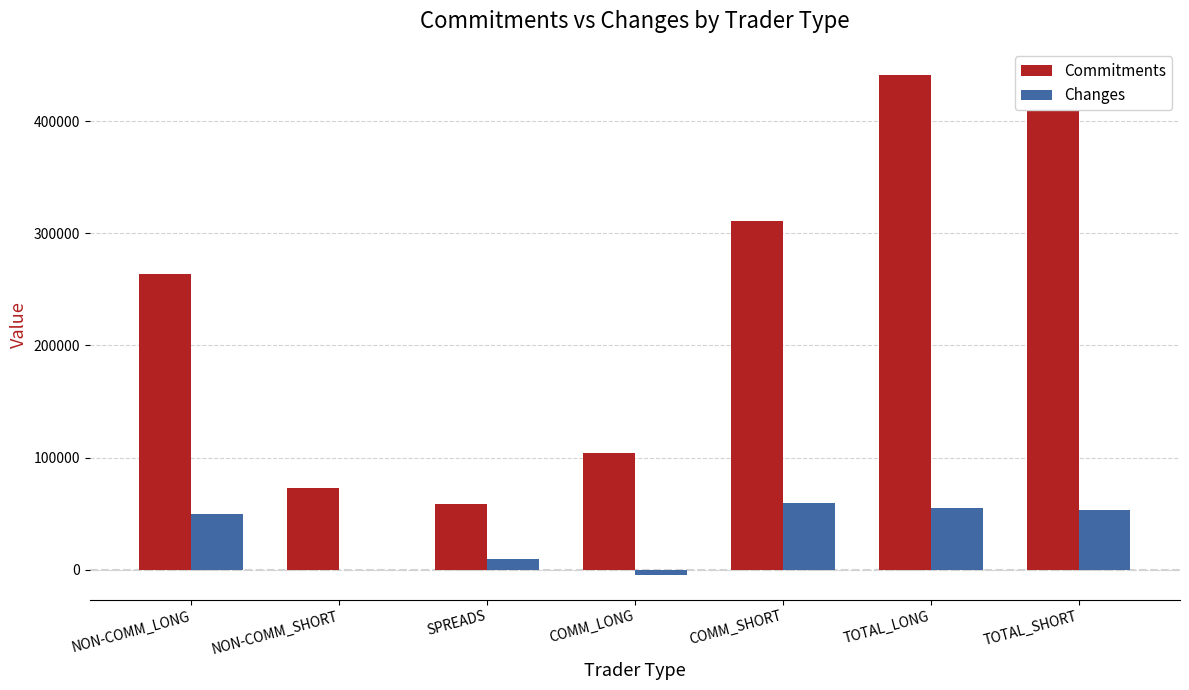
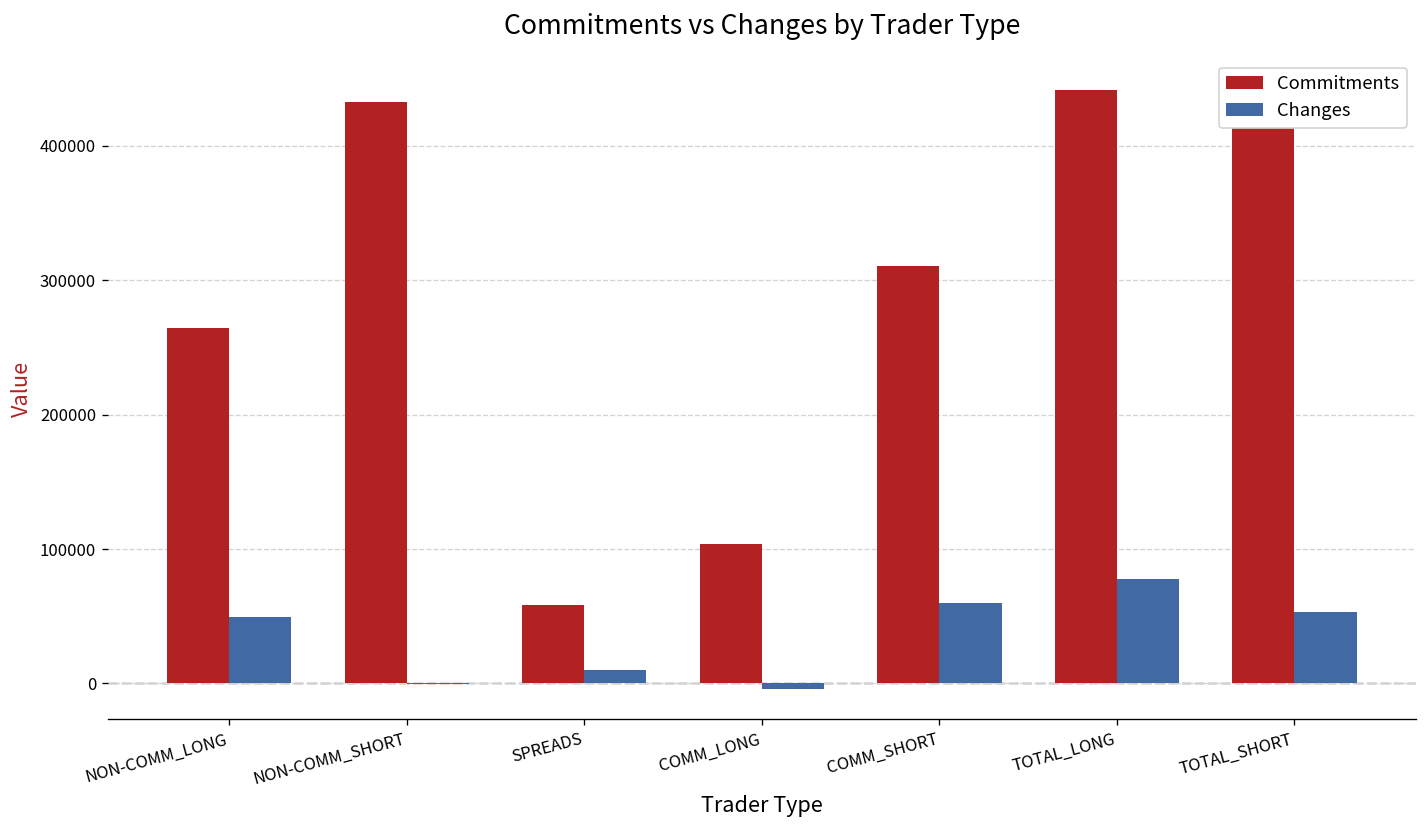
Commitments, NON-COMM_SHORT: 73000 -> 433000
Changes, TOTAL_LONG: 55000 -> 78000
